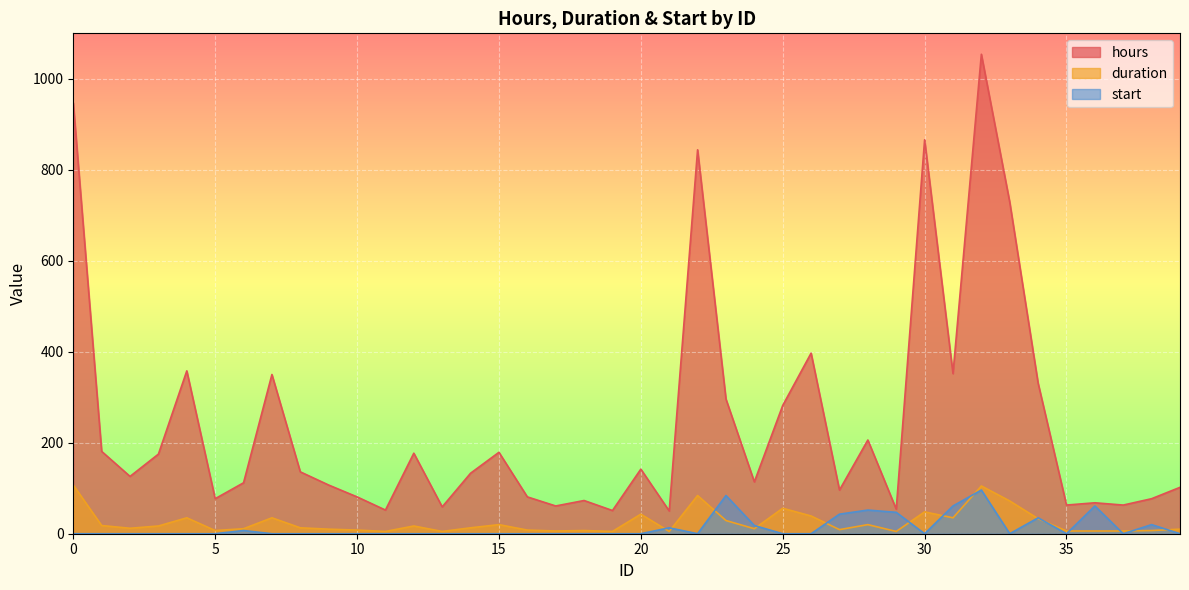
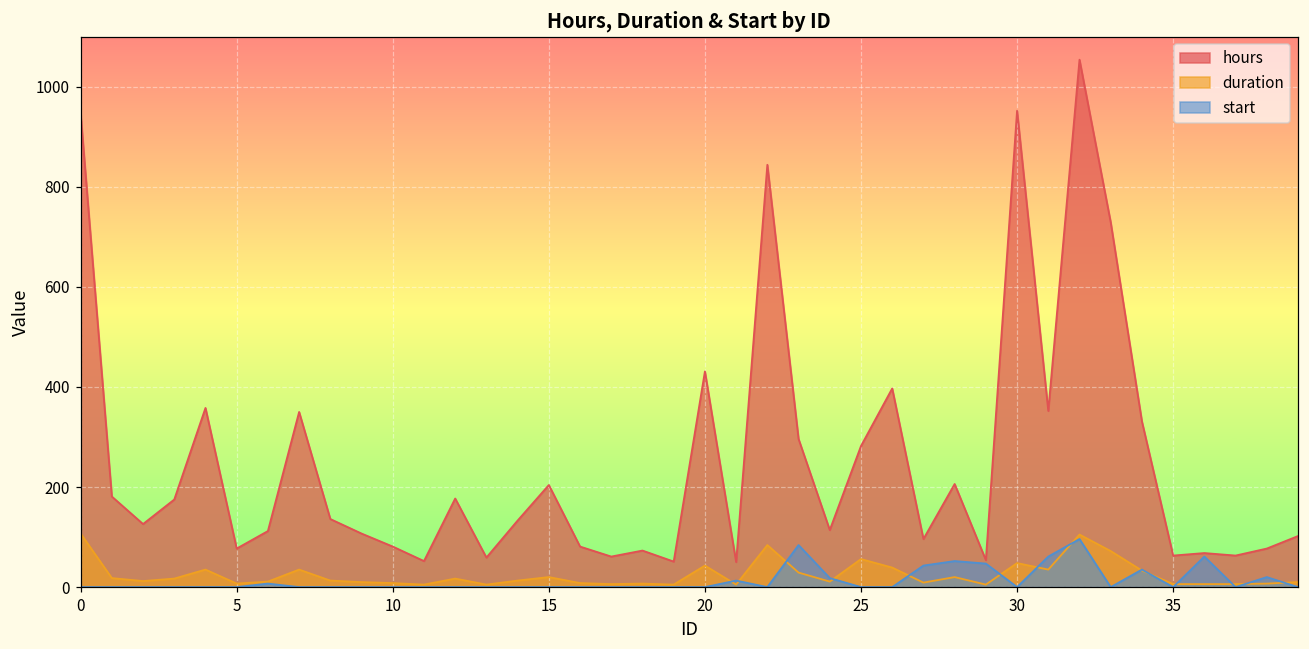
hours, 15: 180 -> 200
hours, 20: 140 -> 430
hours, 30: 870 -> 950
